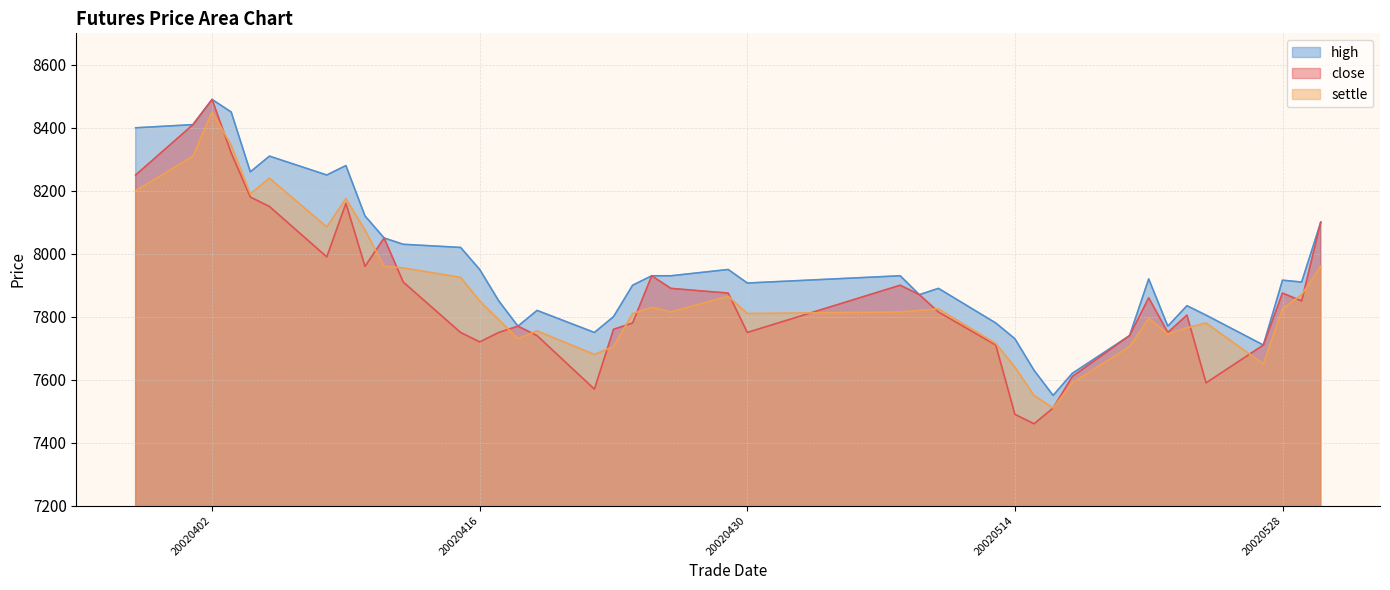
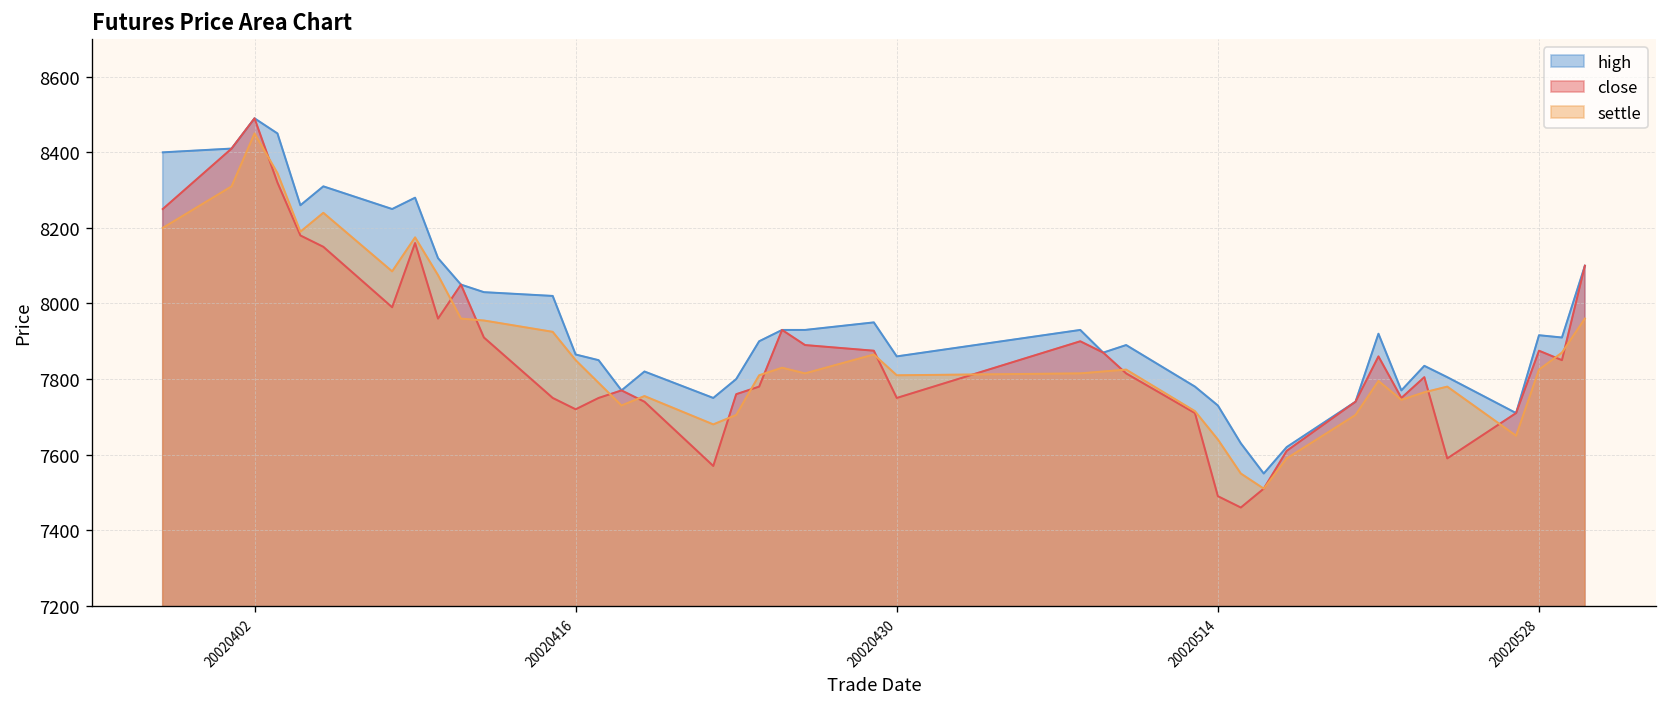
high, 20020416: 7950 -> 7870
high, 20020430: 7910 -> 7860
